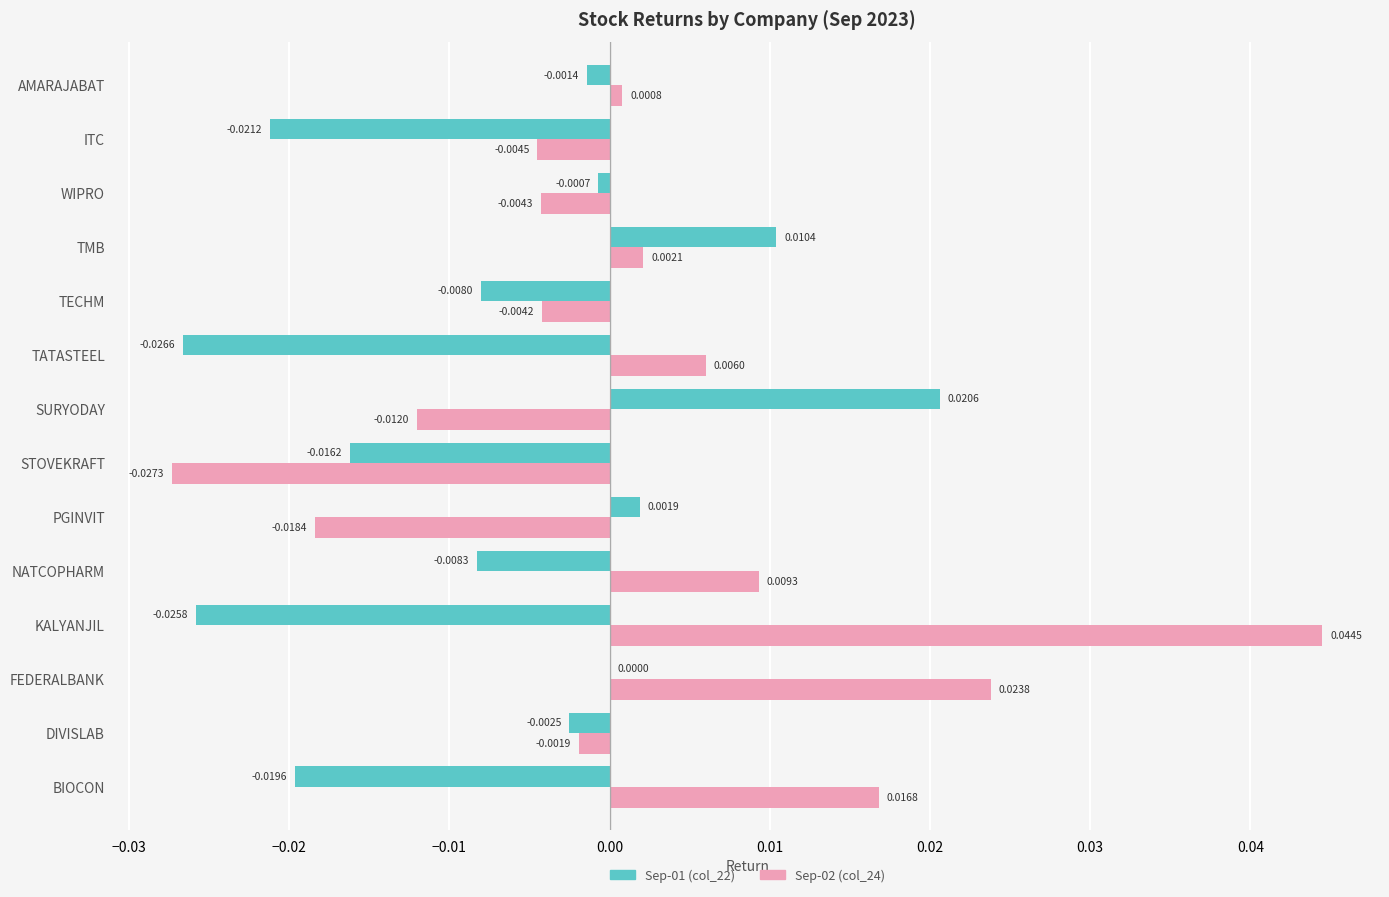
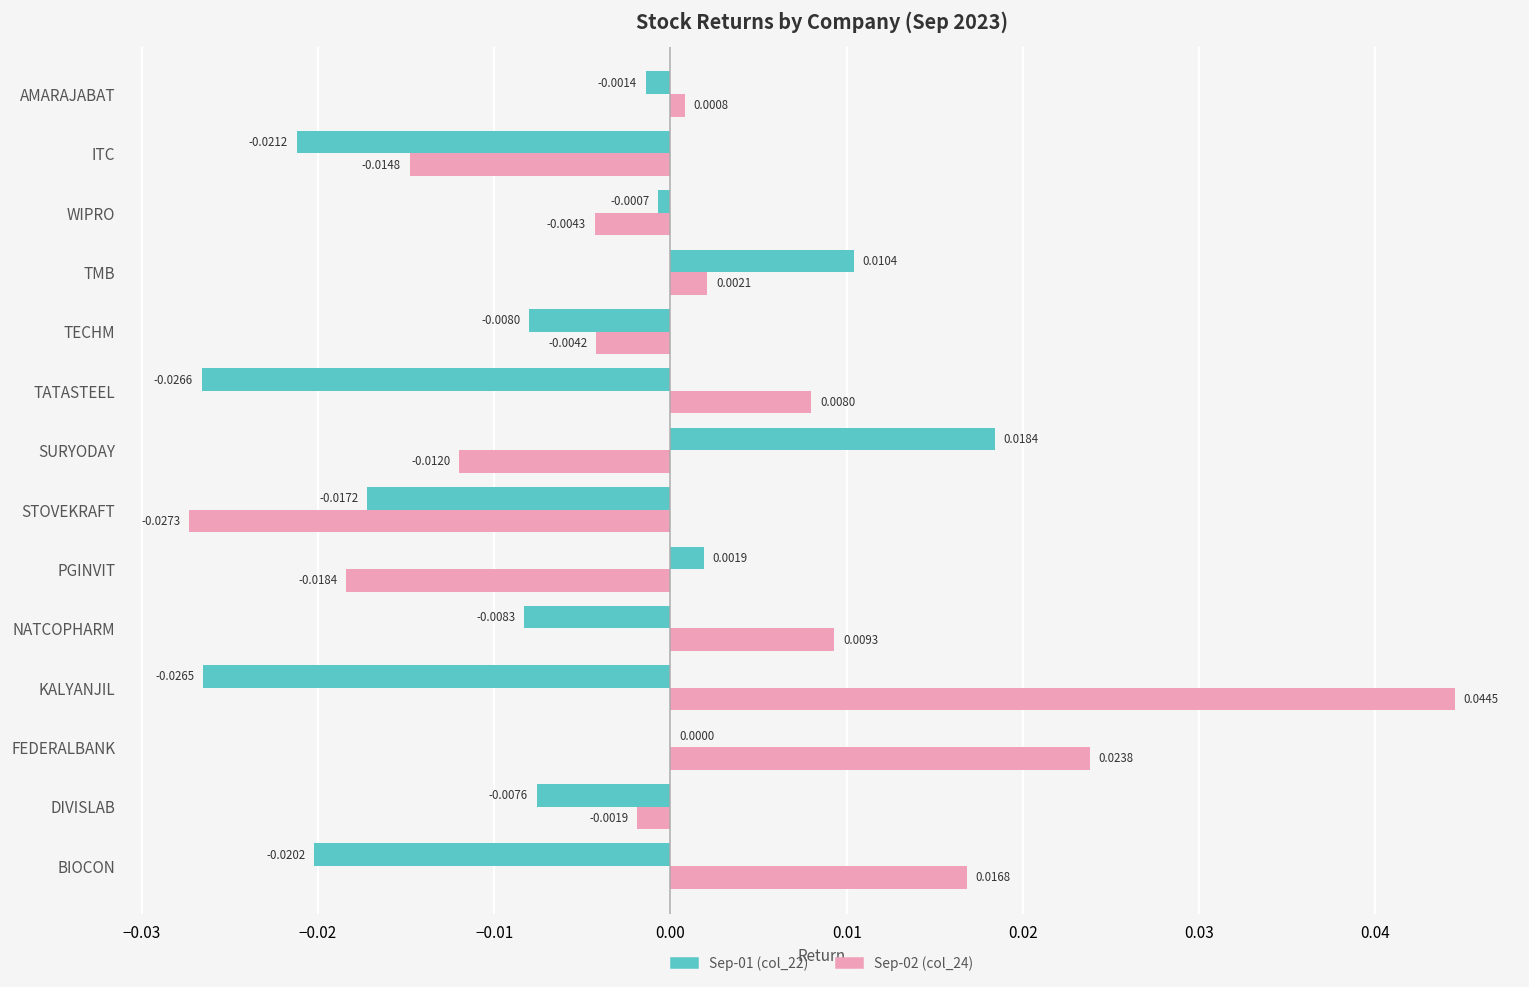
Sep-02 (col_24), ITC: -0.0045 -> -0.0148
Sep-02 (col_24), TATASTEEL: 0.0060 -> 0.0080
Sep-01 (col_22), SURYODAY: 0.0206 -> 0.0184
Sep-01 (col_22), STOVEKRAFT: -0.0162 -> -0.0172
Sep-01 (col_22), KALYANJIL: -0.0258 -> -0.0265
Sep-01 (col_22), DIVISLAB: -0.0025 -> -0.0076
Sep-01 (col_22), BIOCON: -0.0196 -> -0.0202
